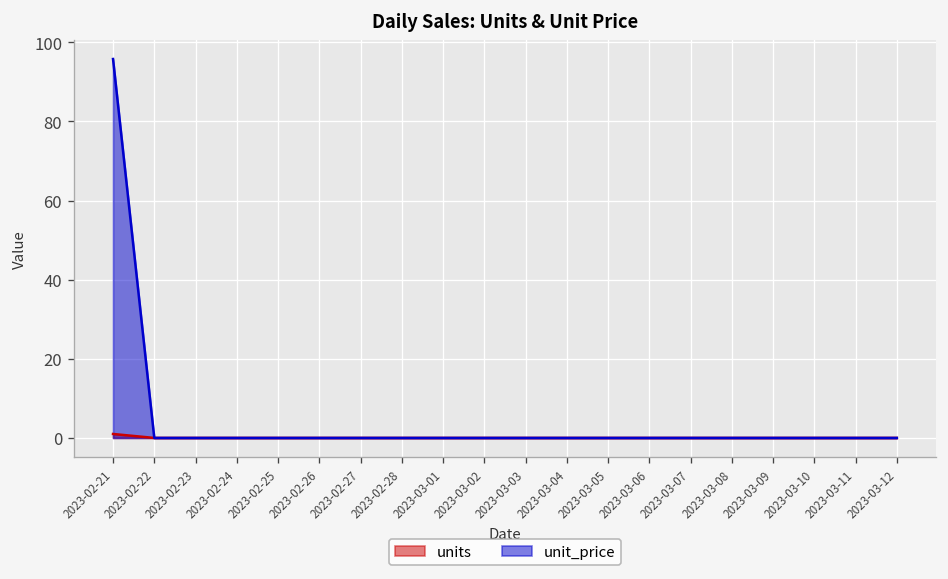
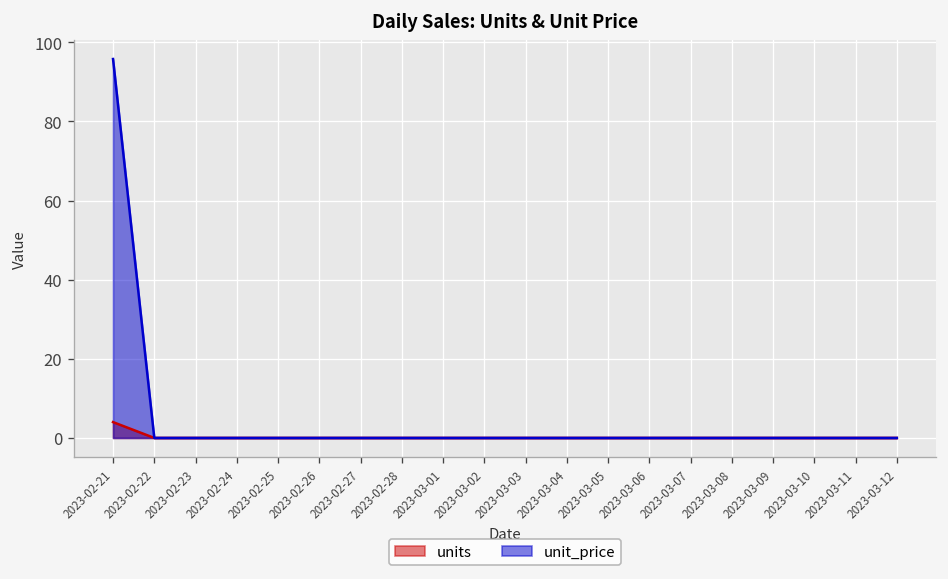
units, 2023-02-21: 1 -> 4
